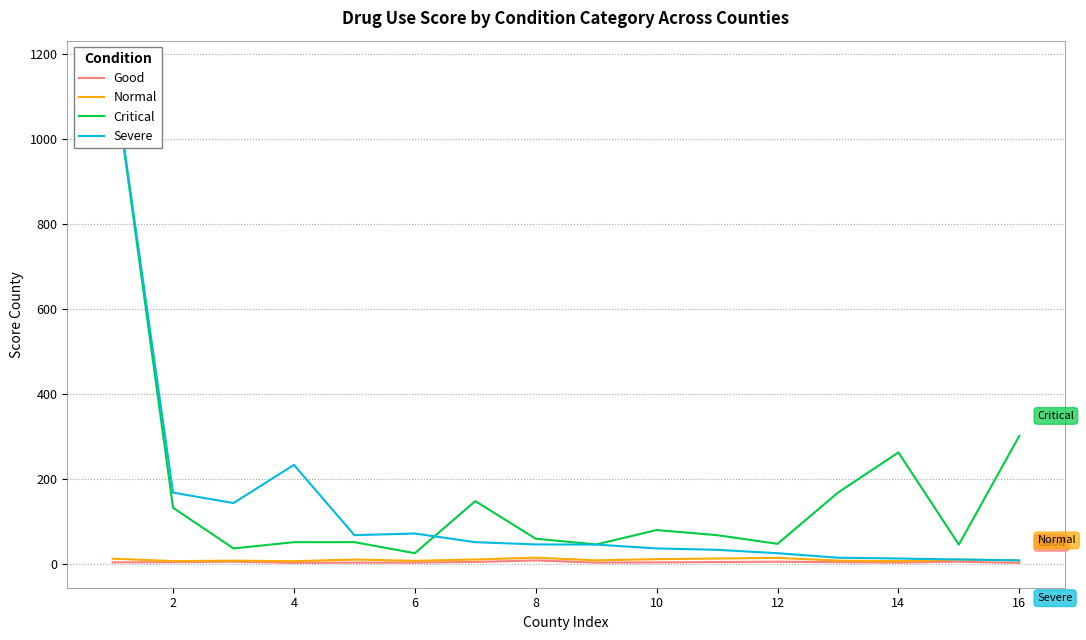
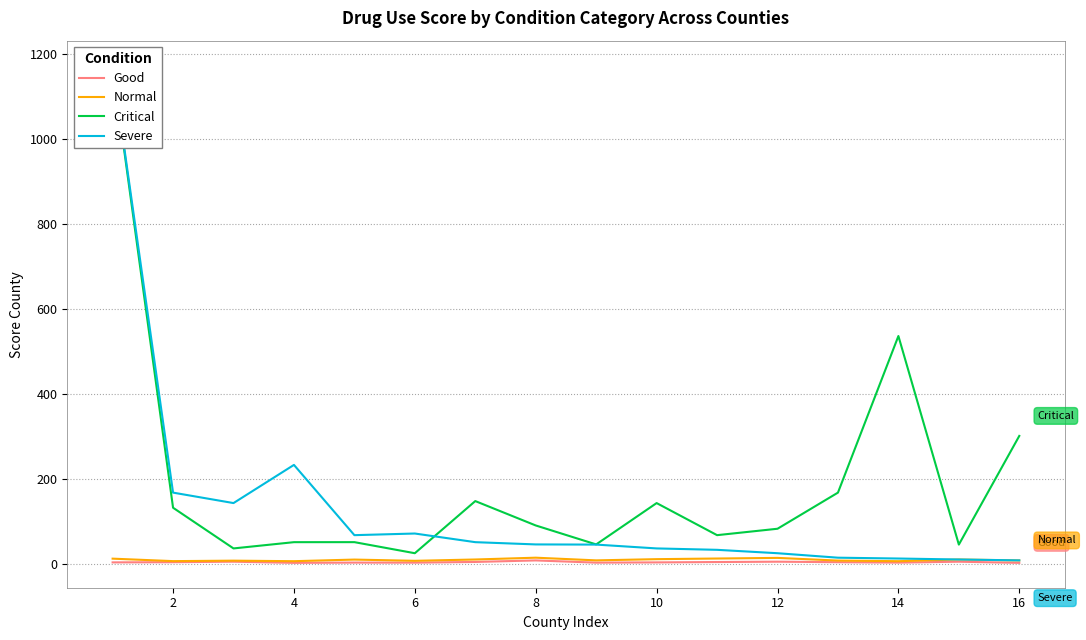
Critical, 8: 60 -> 90
Critical, 10: 80 -> 140
Critical, 12: 50 -> 80
Critical, 14: 260 -> 540
